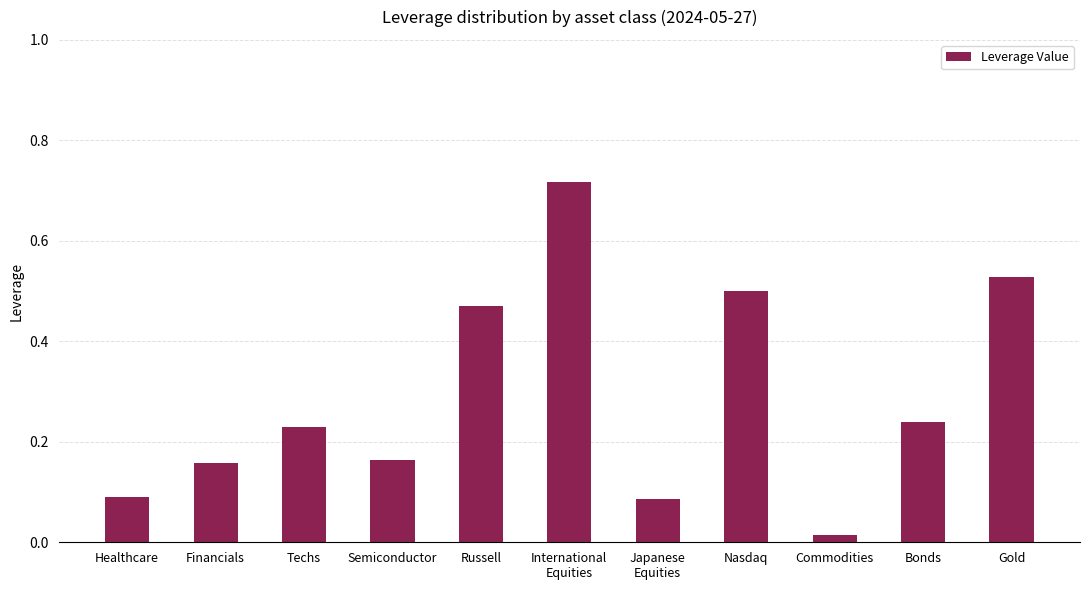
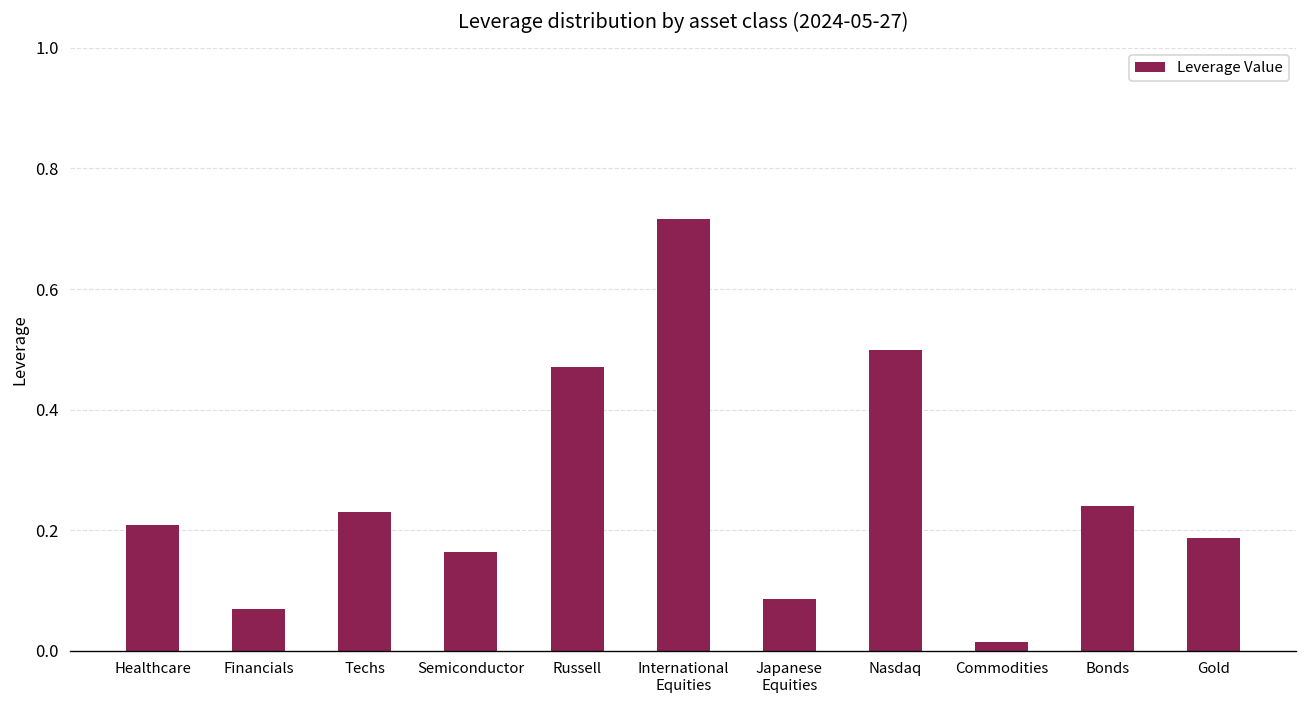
Healthcare: 0.09 -> 0.21
Financials: 0.16 -> 0.07
Gold: 0.53 -> 0.19
